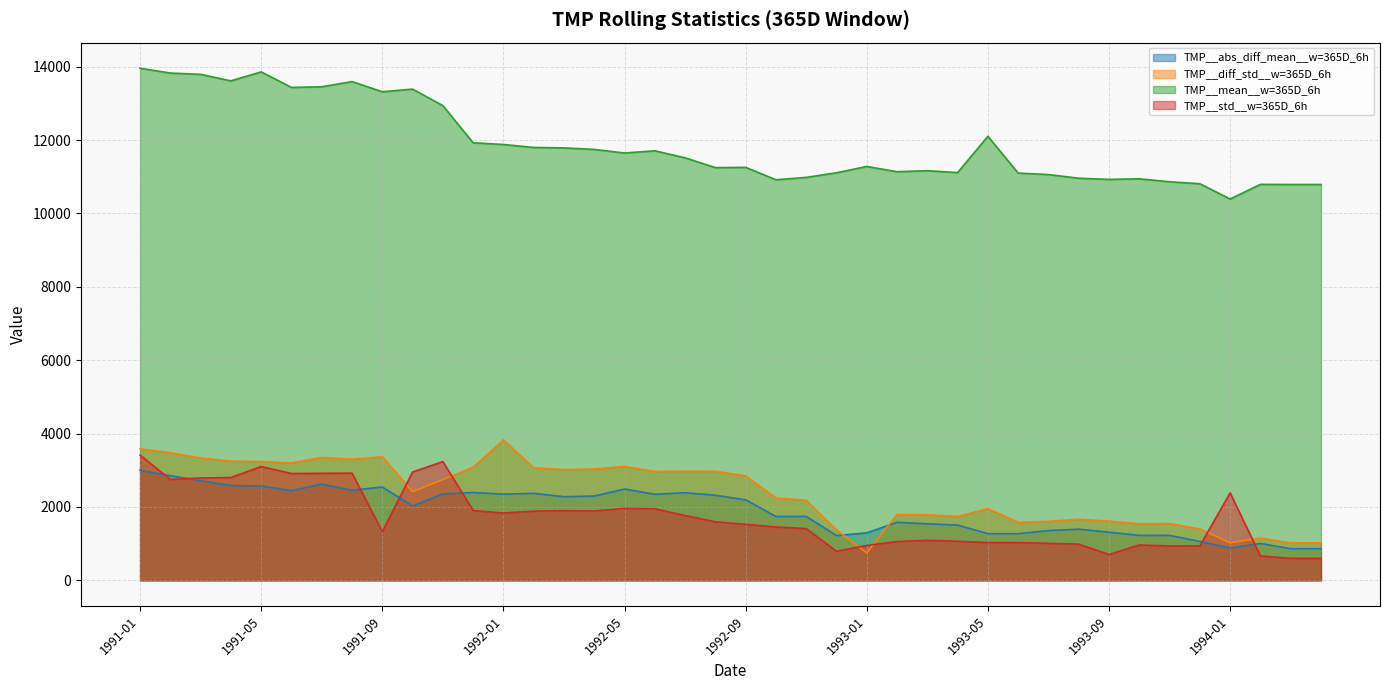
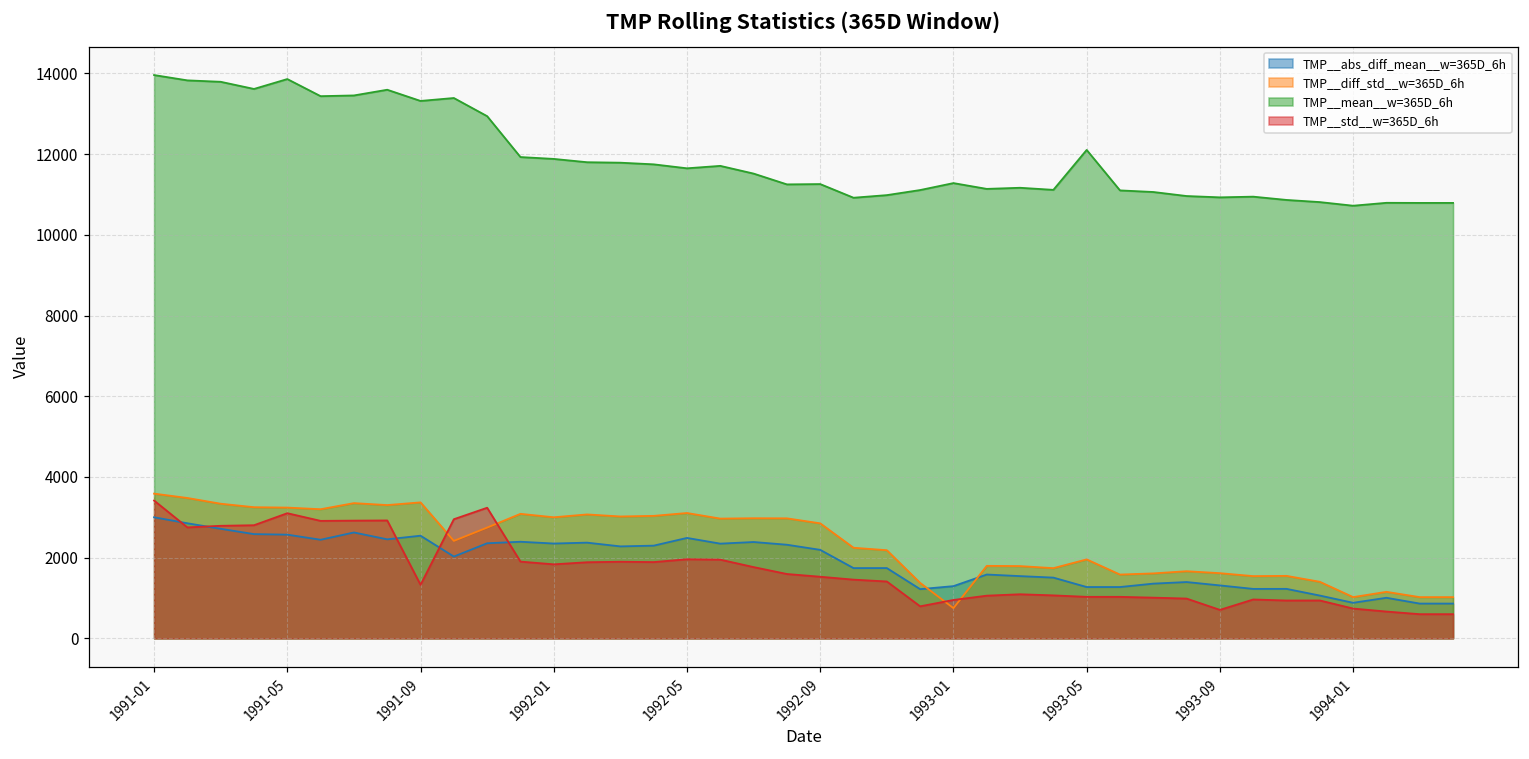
TMP__diff_std__w=365D_6h, 1992-01: 3800 -> 3000
TMP__mean__w=365D_6h, 1994-01: 10400 -> 10700
TMP__std__w=365D_6h, 1994-01: 2400 -> 700
